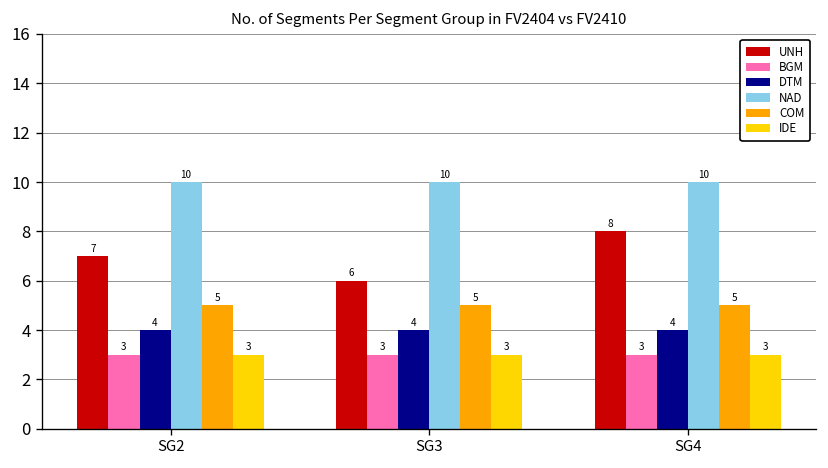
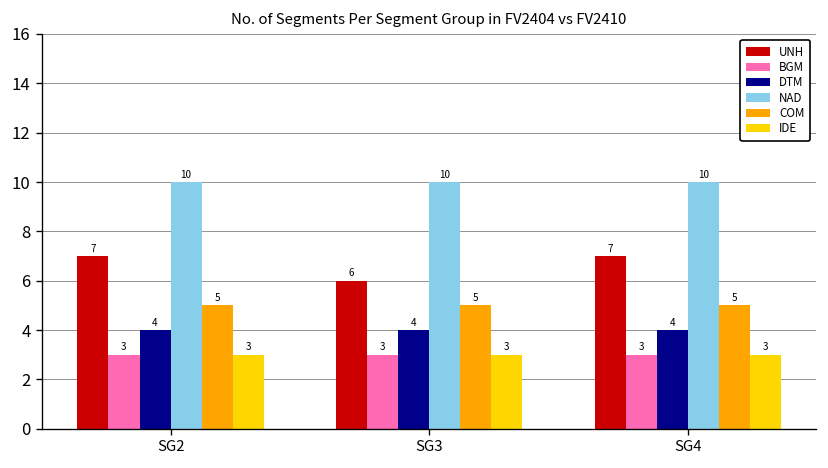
UNH, SG4: 8 -> 7
